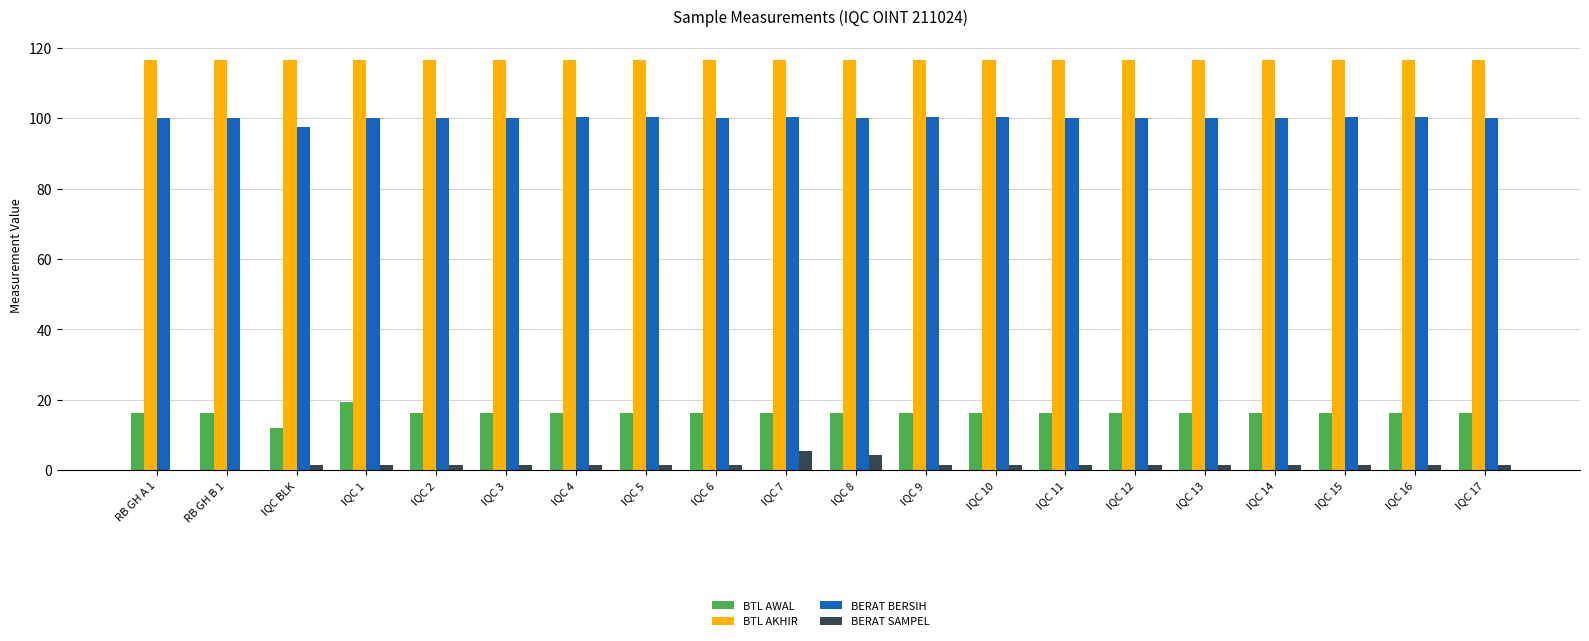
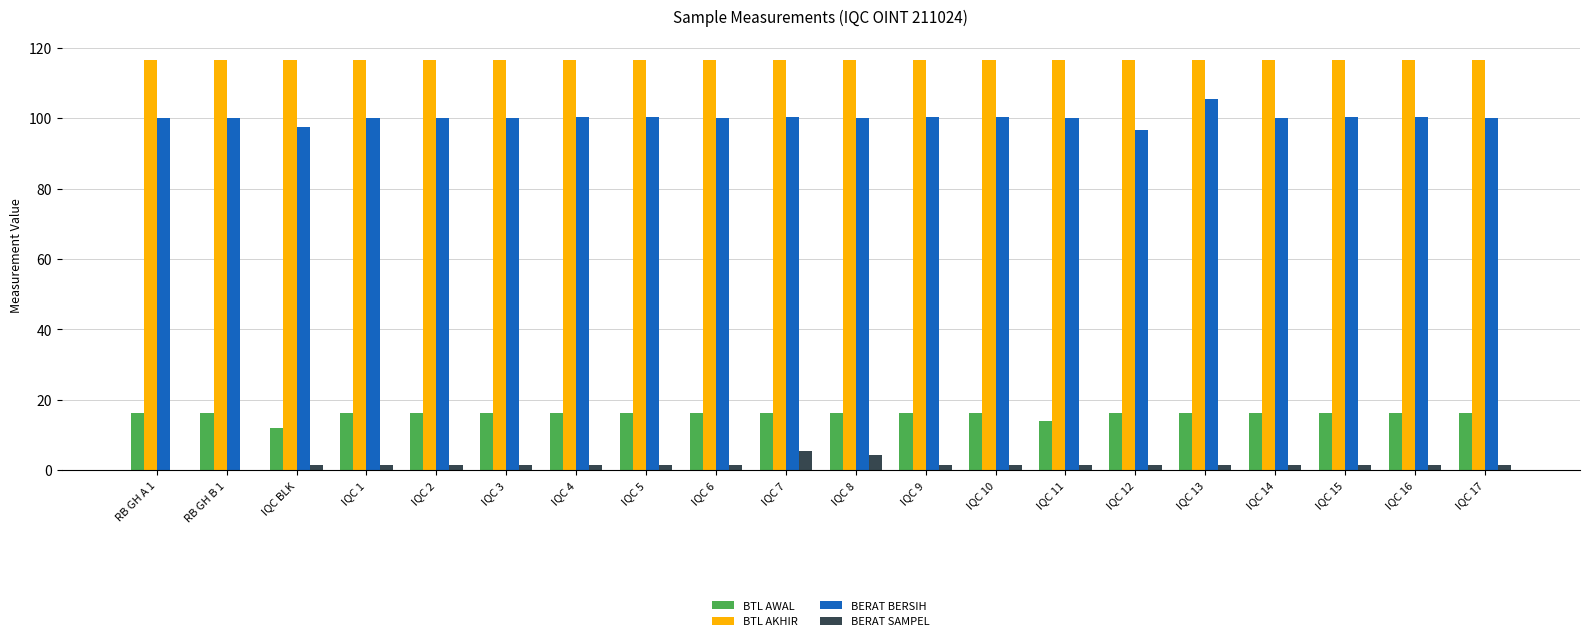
BTL AWAL, IQC 1: 19 -> 16
BTL AWAL, IQC 11: 16 -> 14
BERAT BERSIH, IQC 12: 100 -> 97
BERAT BERSIH, IQC 13: 100 -> 105
